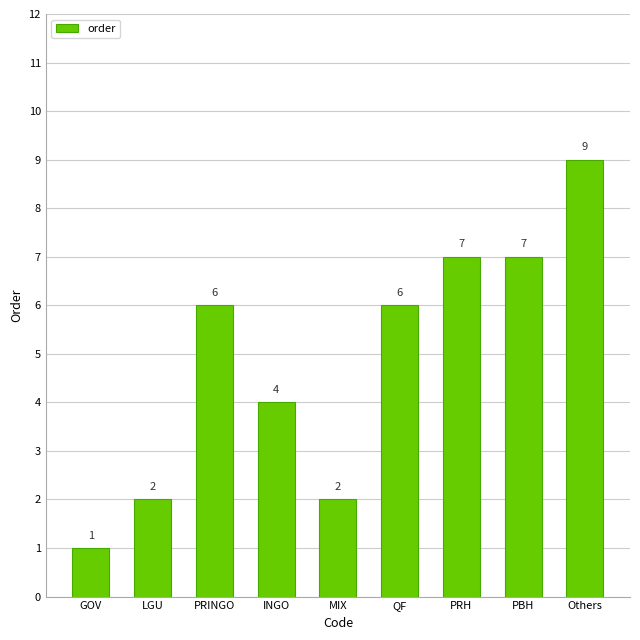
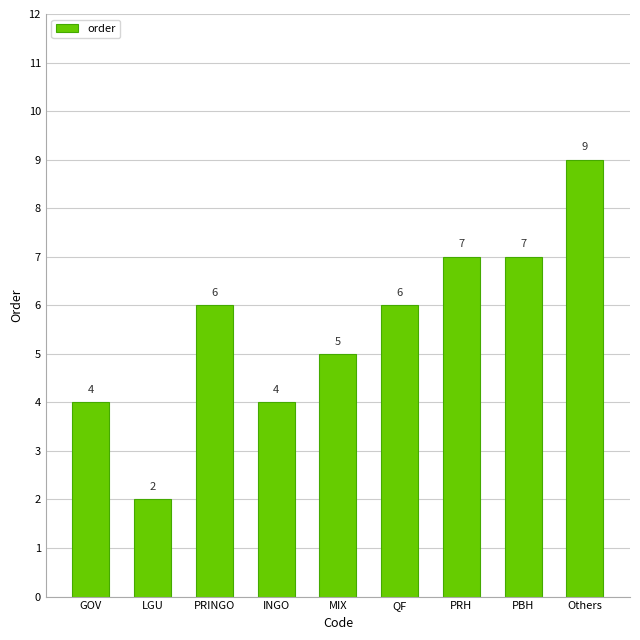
GOV: 1 -> 4
MIX: 2 -> 5
